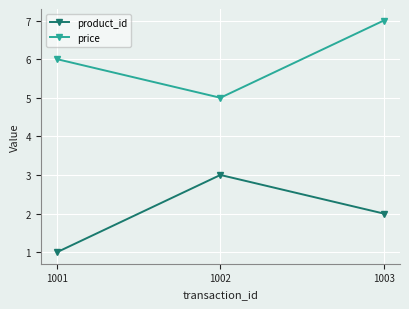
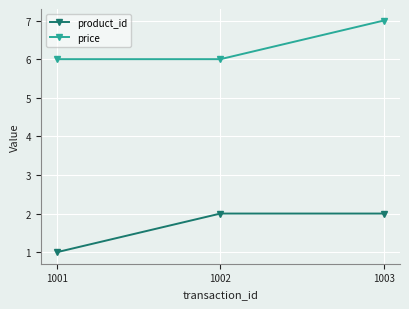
product_id, 1002: 3 -> 2
price, 1002: 5 -> 6
